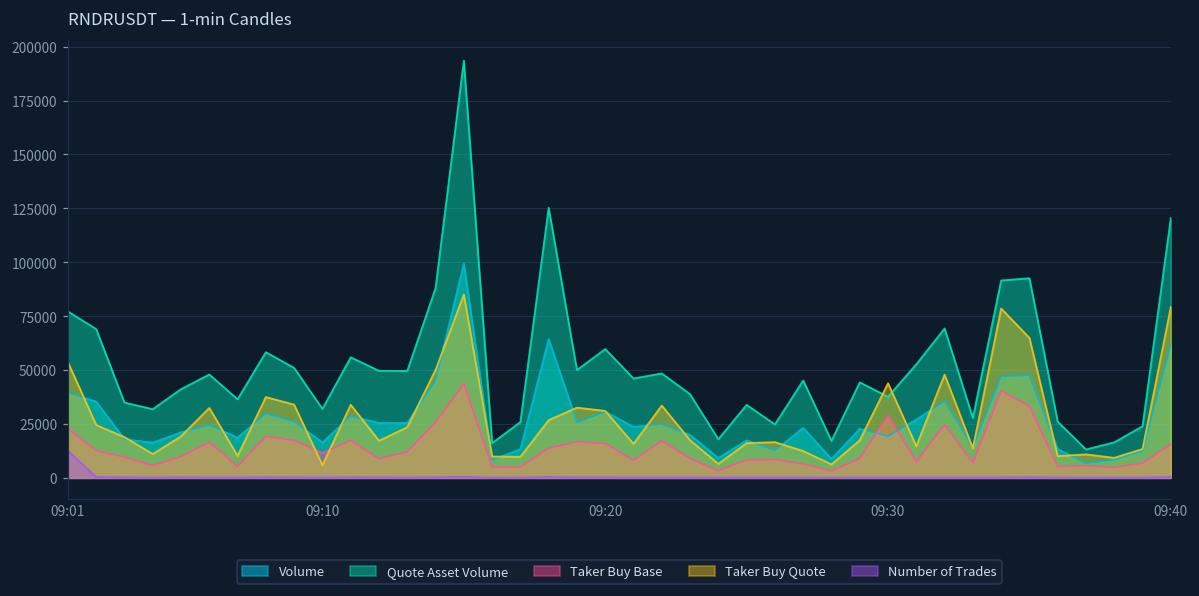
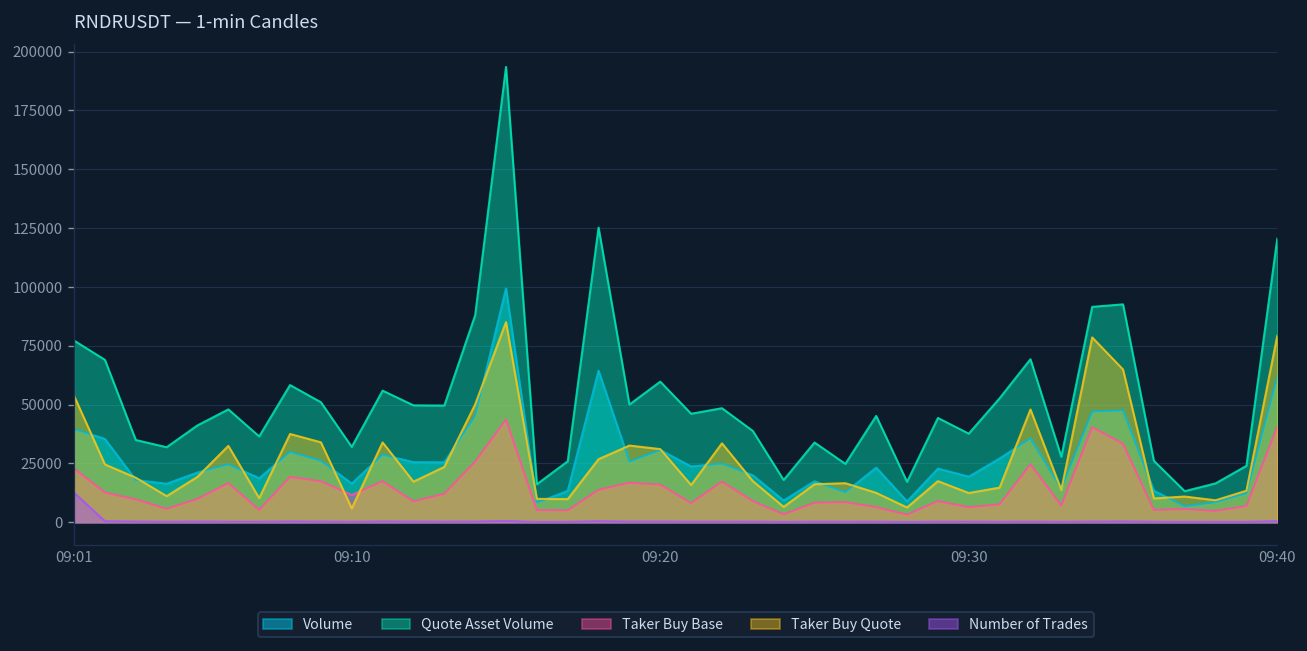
Taker Buy Base, 09:30: 29000 -> 6000
Taker Buy Quote, 09:30: 44000 -> 12000
Taker Buy Base, 09:40: 16000 -> 41000
